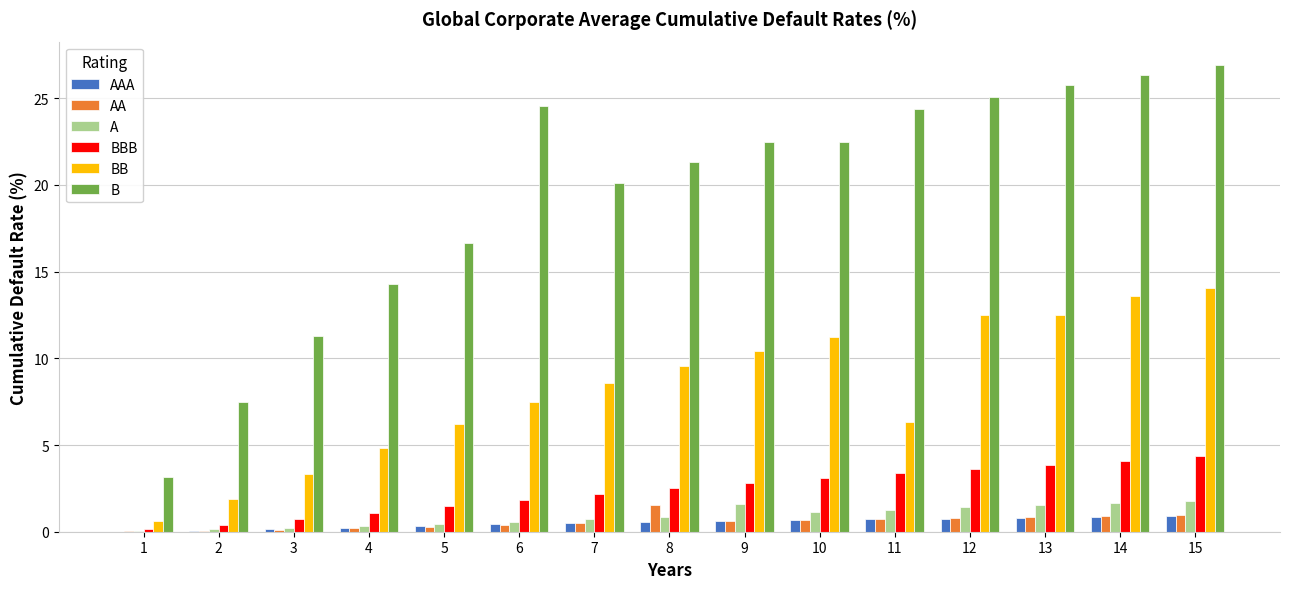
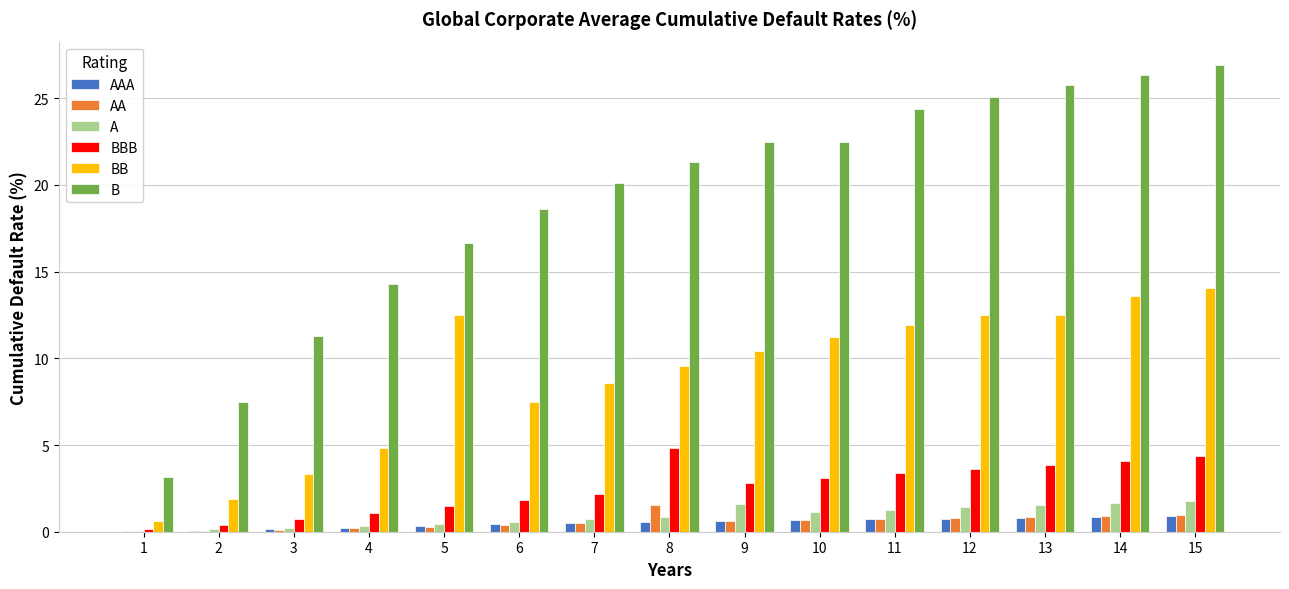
BB, 5: 6.2 -> 12.5
B, 6: 24.6 -> 18.6
BBB, 8: 2.5 -> 4.8
BB, 11: 6.3 -> 11.9
